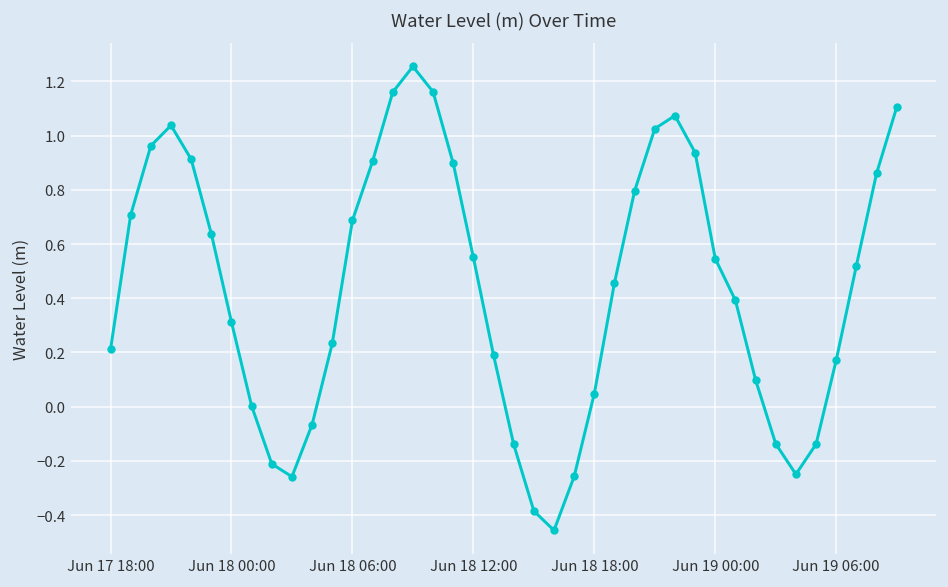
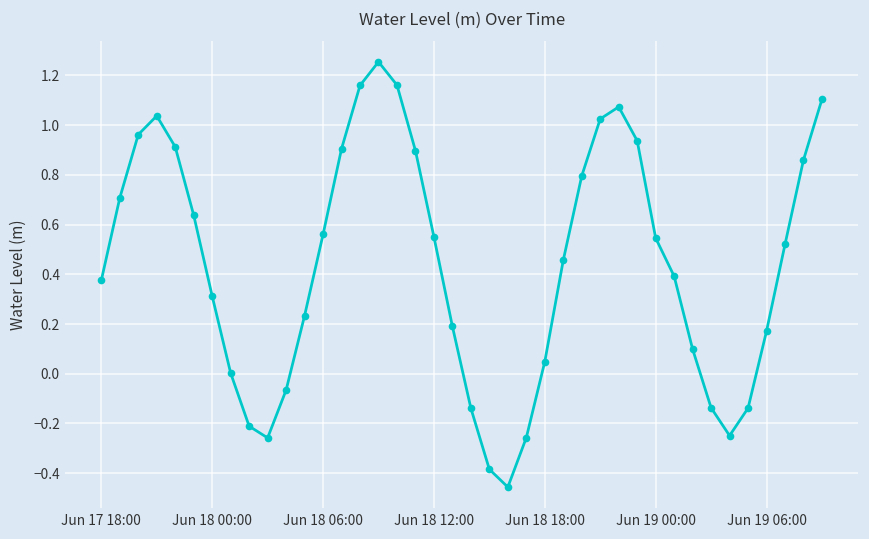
Jun 17 18:00: 0.21 -> 0.38
Jun 18 06:00: 0.69 -> 0.56
